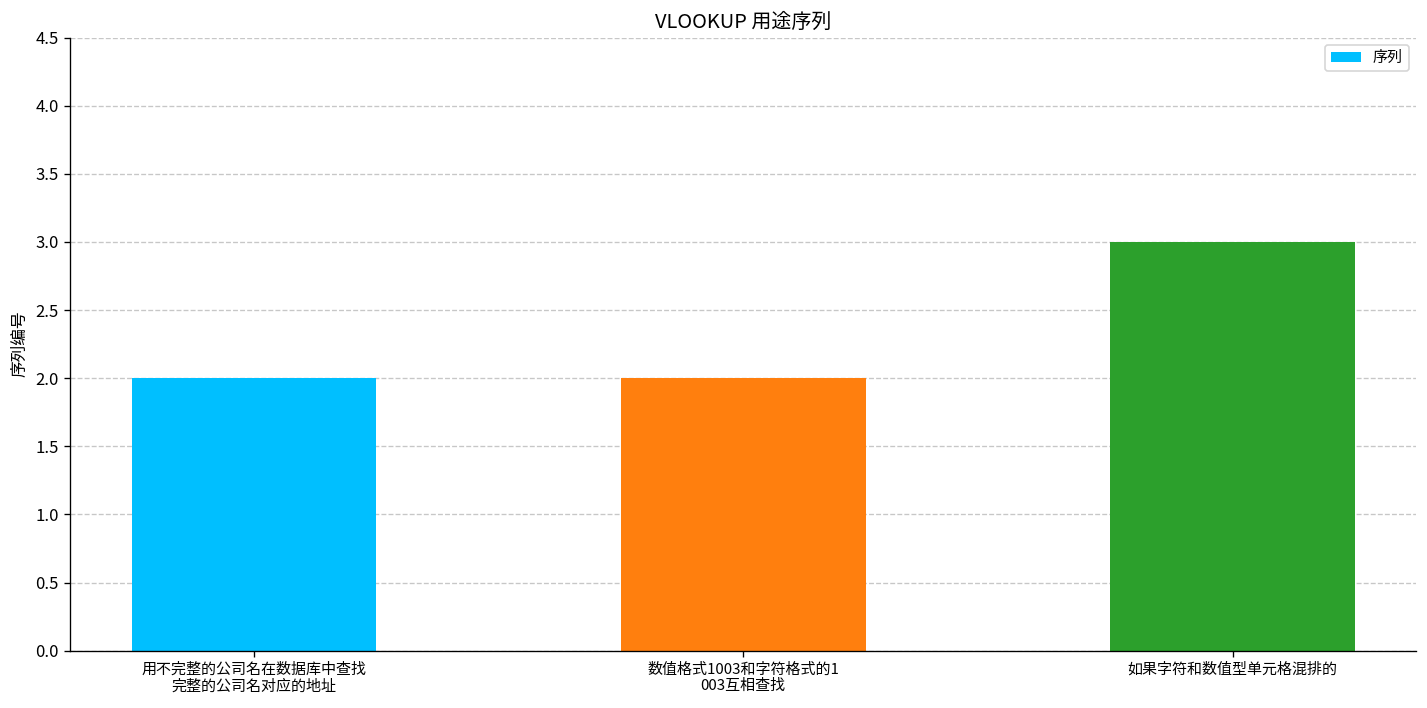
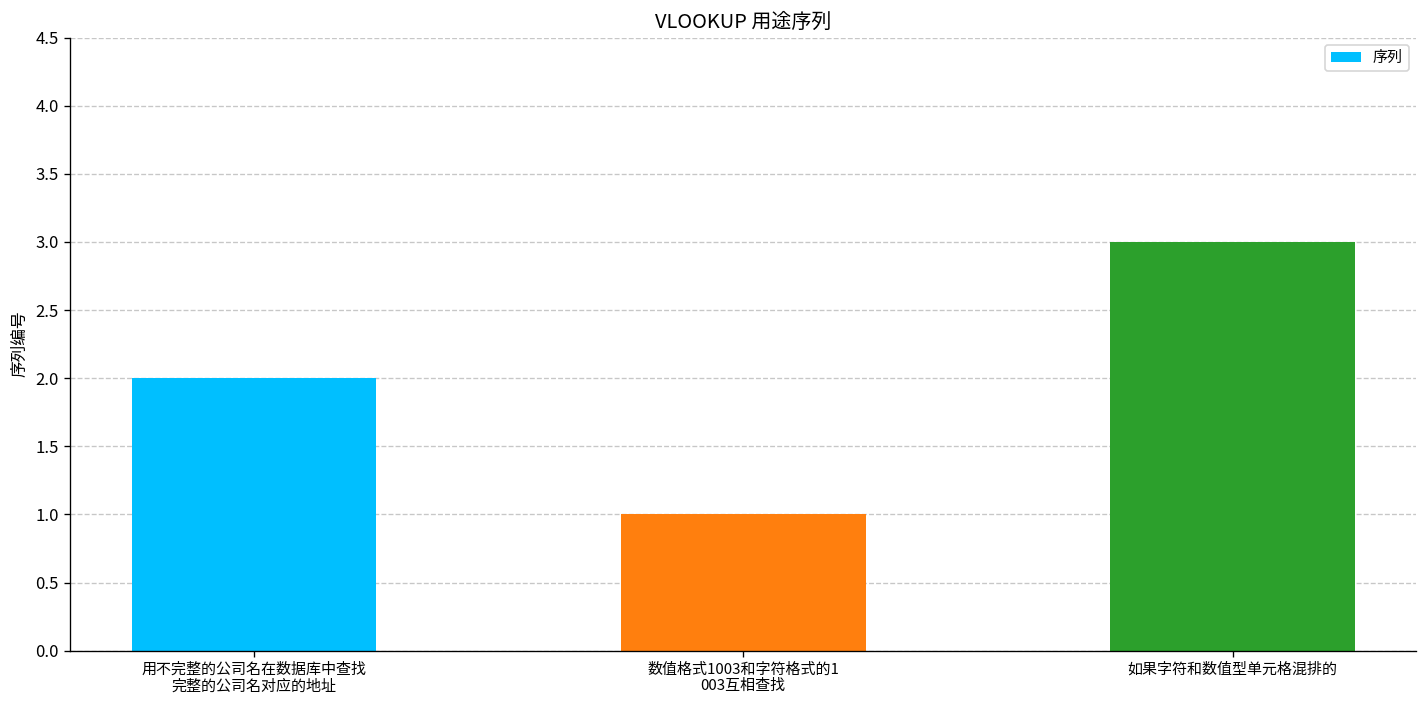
数值格式1003和字符格式的1 003互相查找: 2 -> 1
